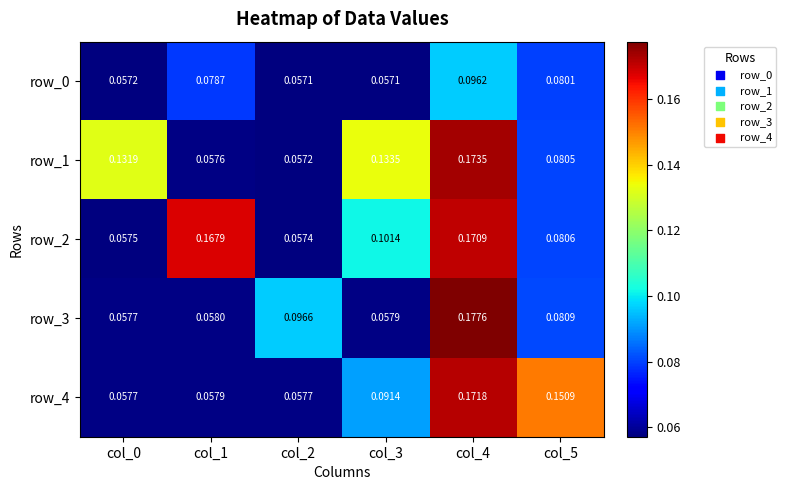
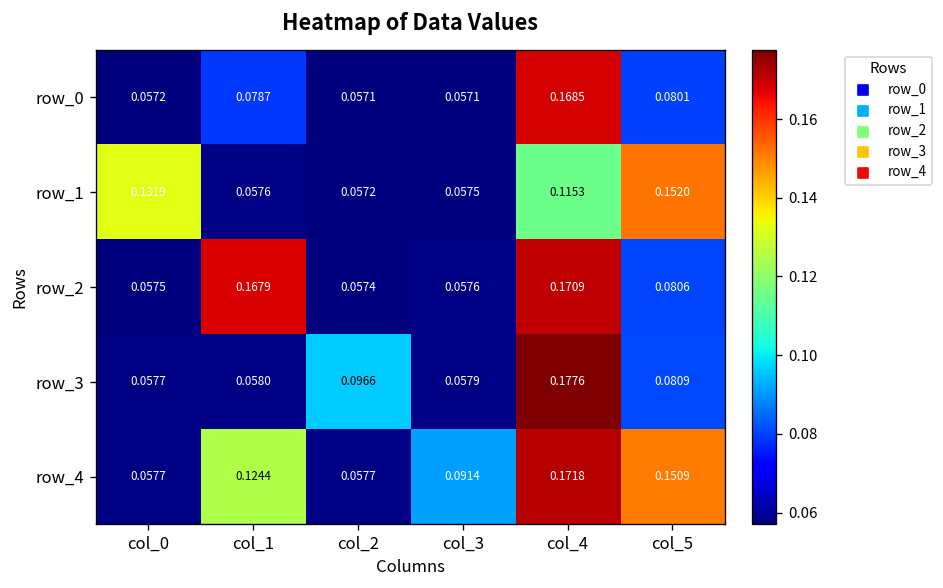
row_0, col_4: 0.0962 -> 0.1685
row_1, col_3: 0.1335 -> 0.0575
row_1, col_4: 0.1735 -> 0.1153
row_1, col_5: 0.0805 -> 0.1520
row_2, col_3: 0.1014 -> 0.0576
row_4, col_1: 0.0579 -> 0.1244
